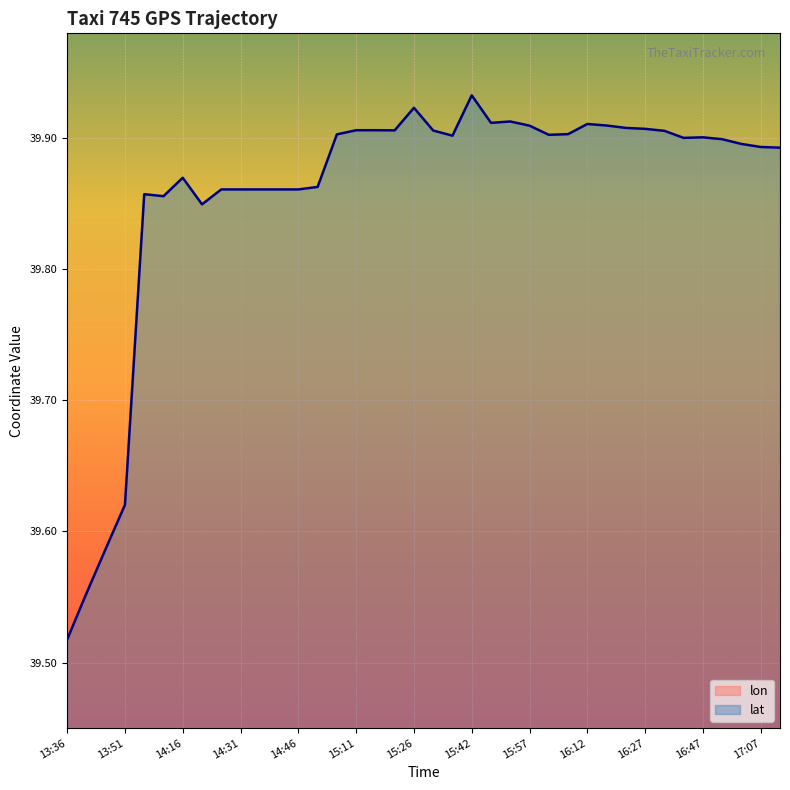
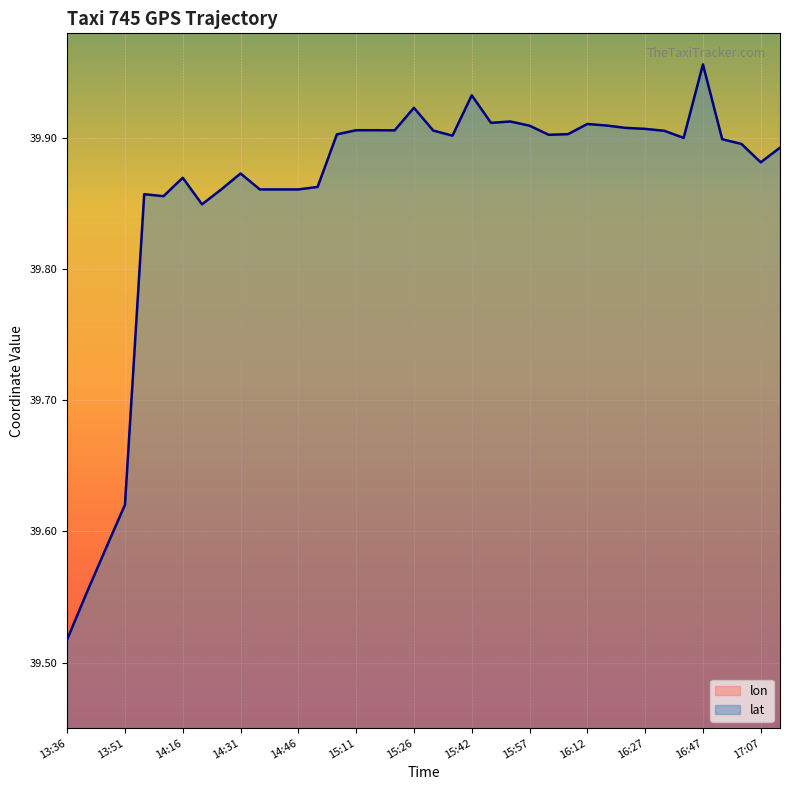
lat, 14:31: 39.861 -> 39.873
lat, 16:47: 39.901 -> 39.956
lat, 17:07: 39.893 -> 39.882
